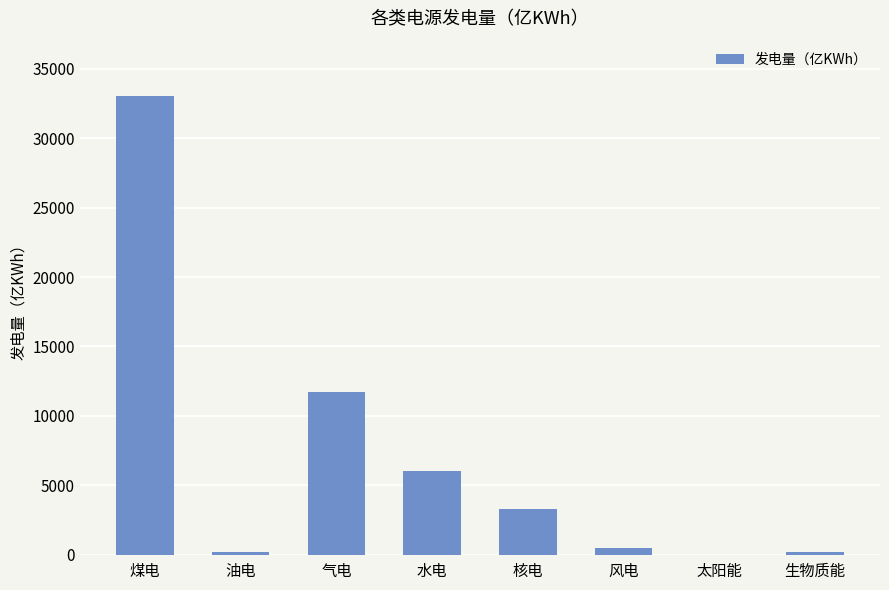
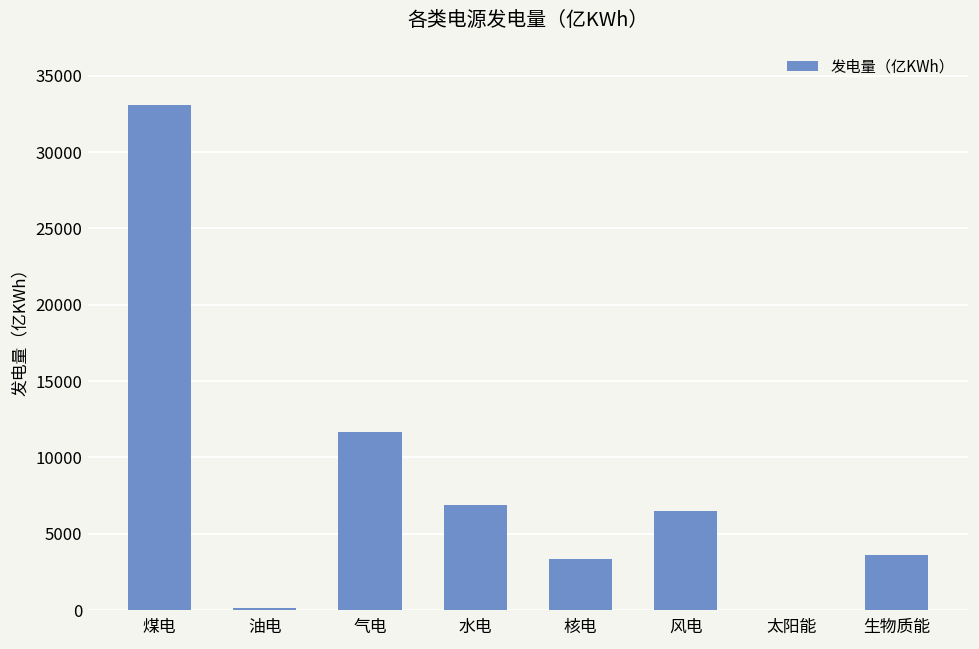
水电: 6000 -> 6900
风电: 500 -> 6500
生物质能: 200 -> 3600
